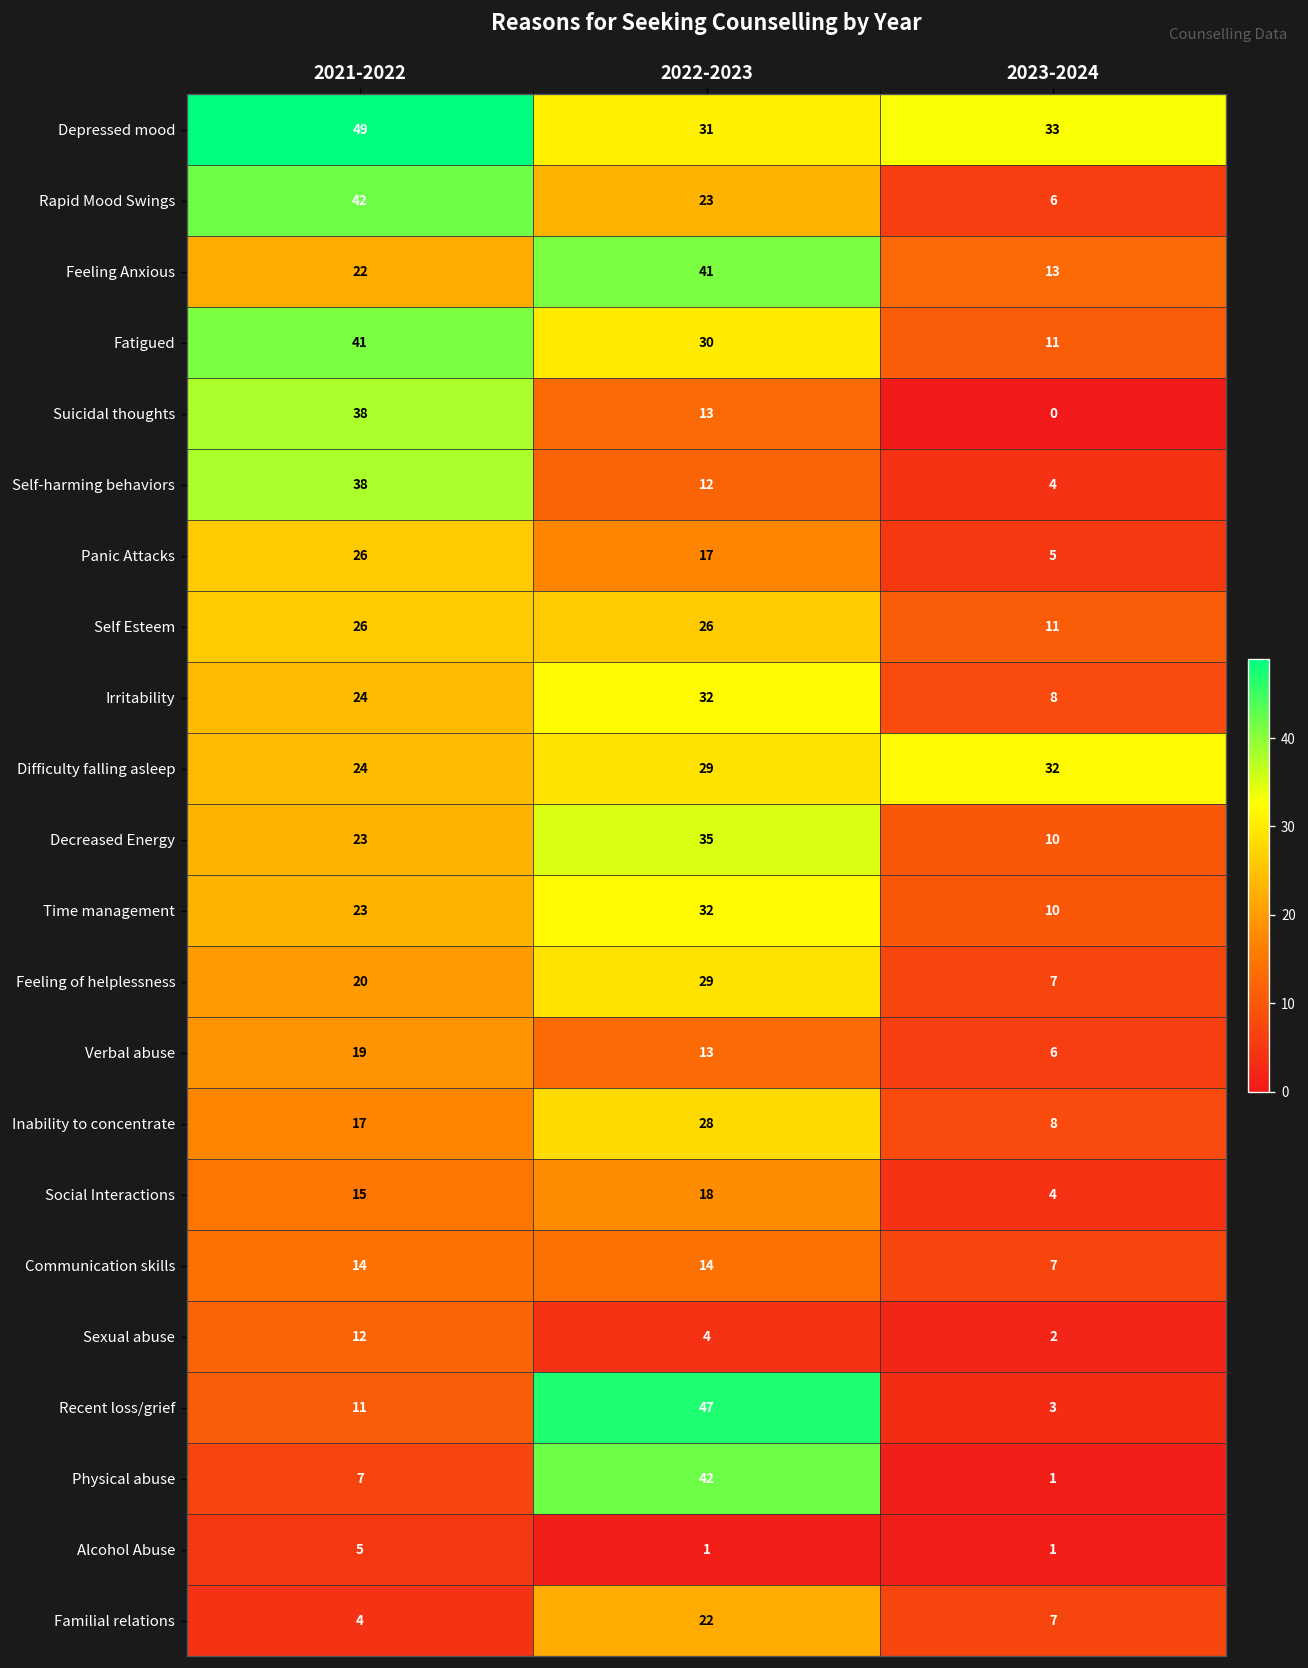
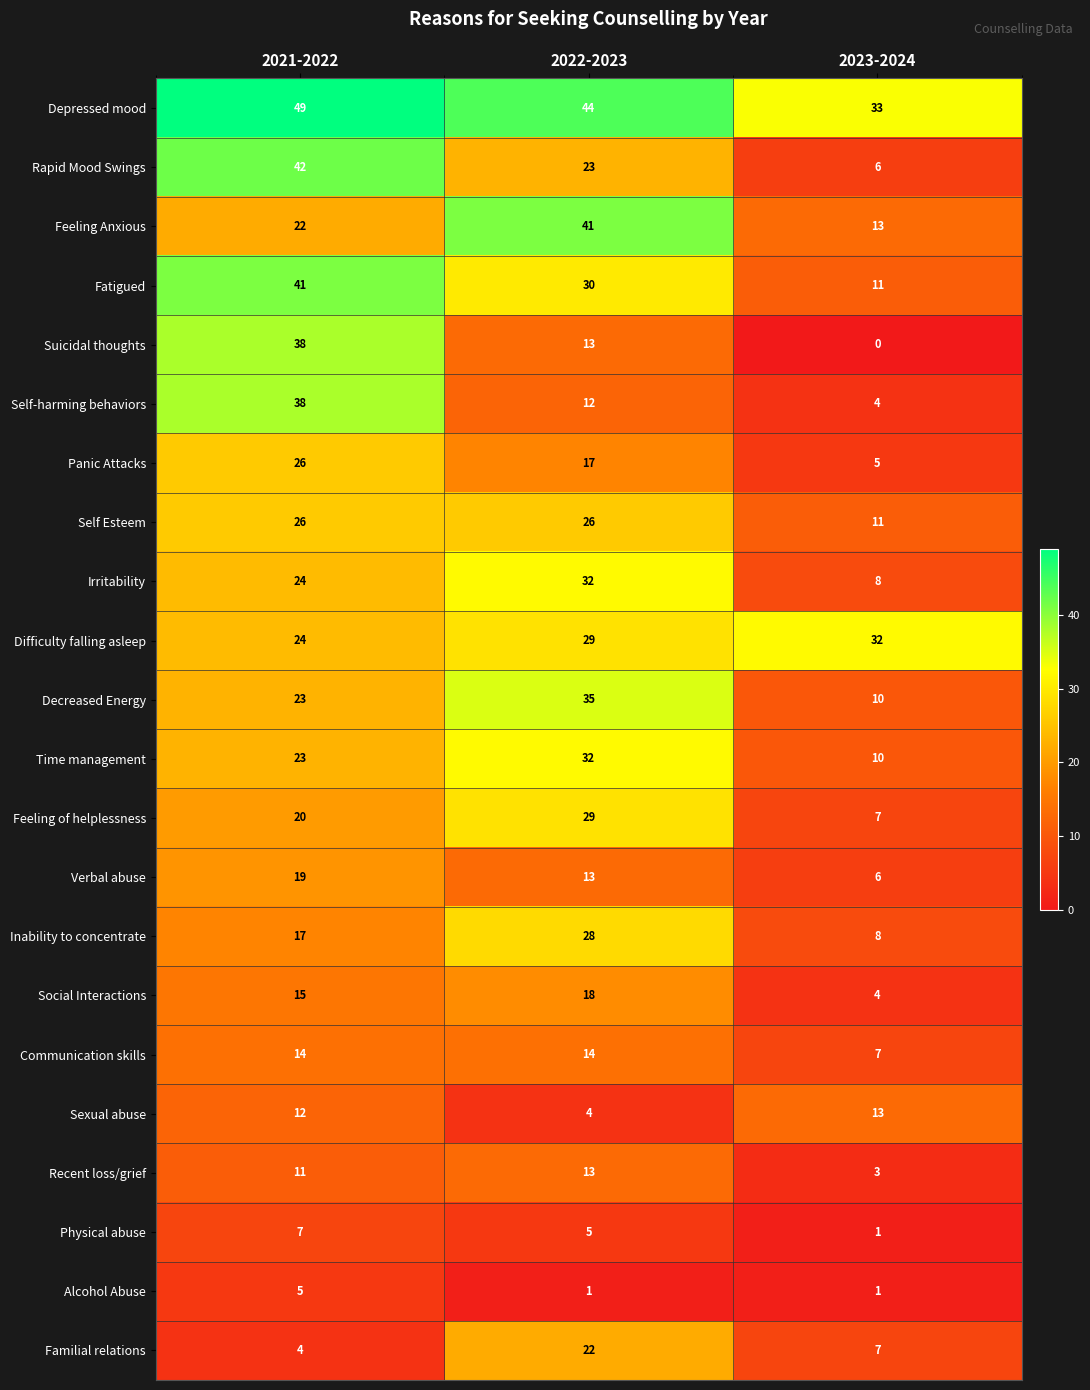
Depressed mood, 2022-2023: 31 -> 44
Sexual abuse, 2023-2024: 2 -> 13
Recent loss/grief, 2022-2023: 47 -> 13
Physical abuse, 2022-2023: 42 -> 5
